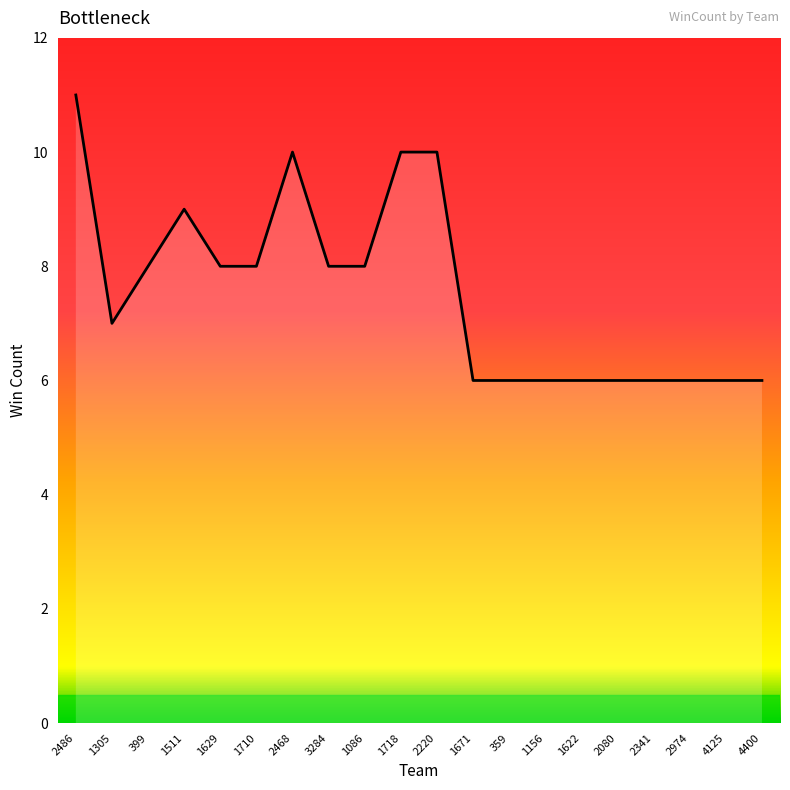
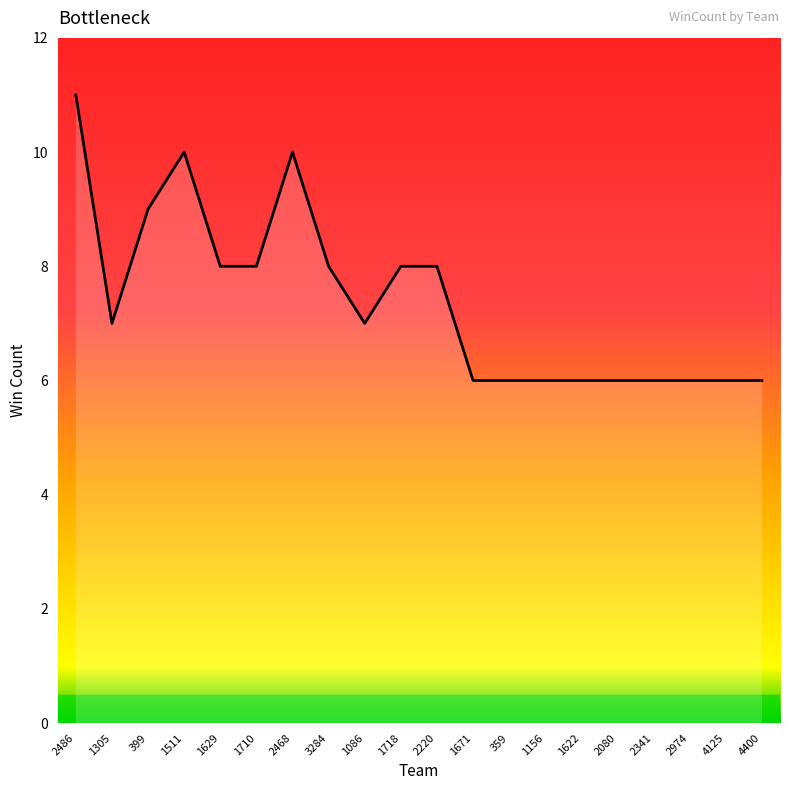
399: 8 -> 9
1511: 9 -> 10
1086: 8 -> 7
1718: 10 -> 8
2220: 10 -> 8
